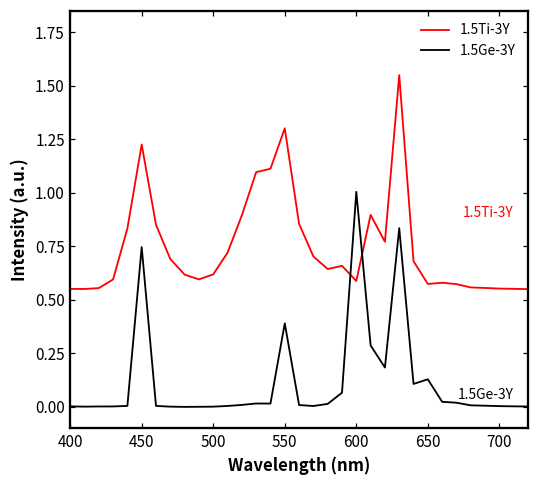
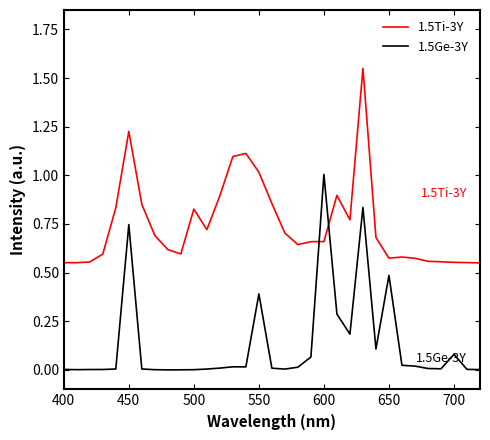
1.5Ti-3Y, 500: 0.62 -> 0.83
1.5Ti-3Y, 550: 1.30 -> 1.02
1.5Ti-3Y, 600: 0.59 -> 0.66
1.5Ge-3Y, 650: 0.13 -> 0.49
1.5Ge-3Y, 700: 0.00 -> 0.08
